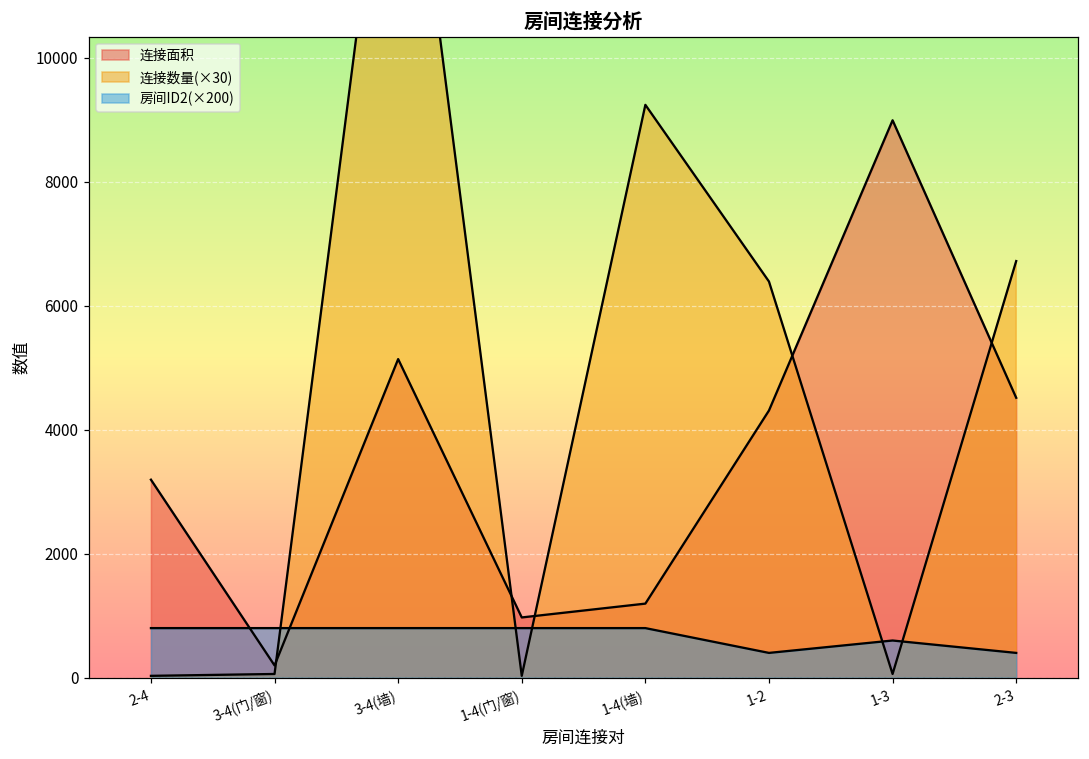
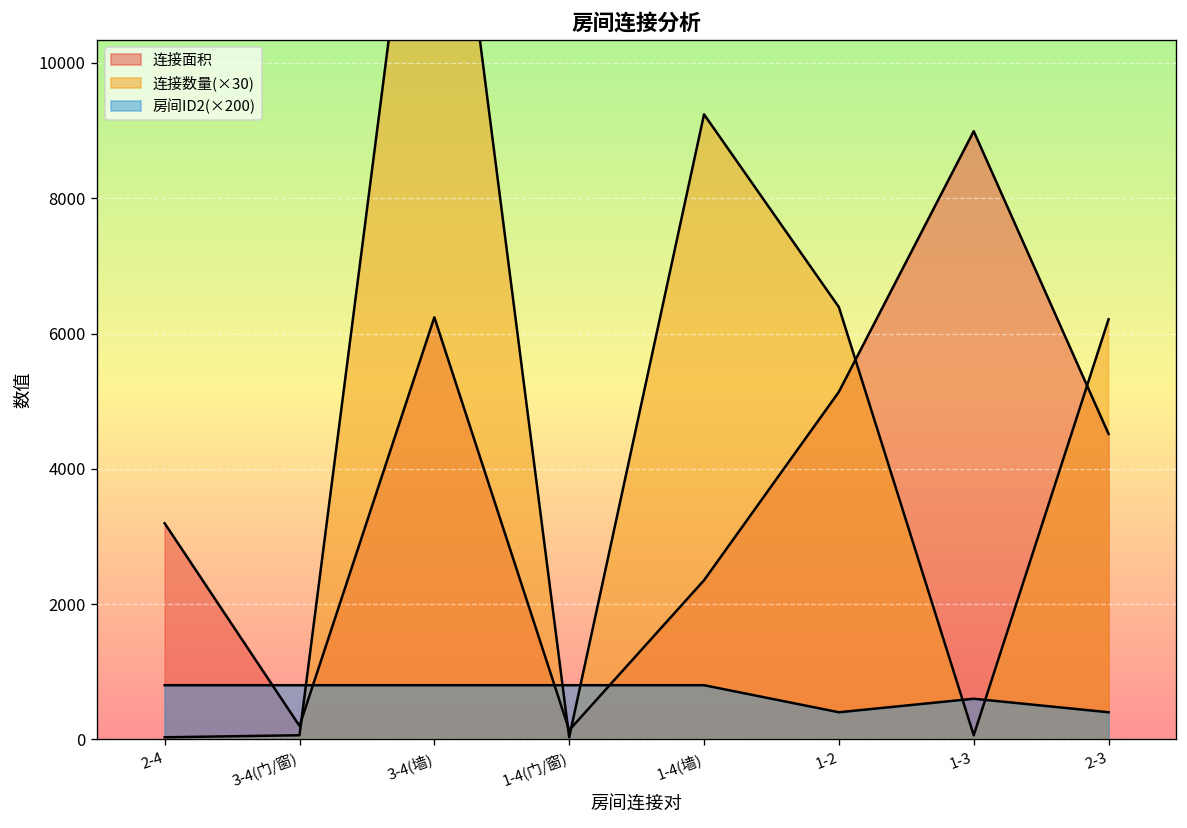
连接面积, 3-4(墙): 5100 -> 6200
连接面积, 1-4(门/窗): 1000 -> 100
连接面积, 1-4(墙): 1200 -> 2400
连接面积, 1-2: 4300 -> 5100
连接数量(×30), 2-3: 6700 -> 6200
